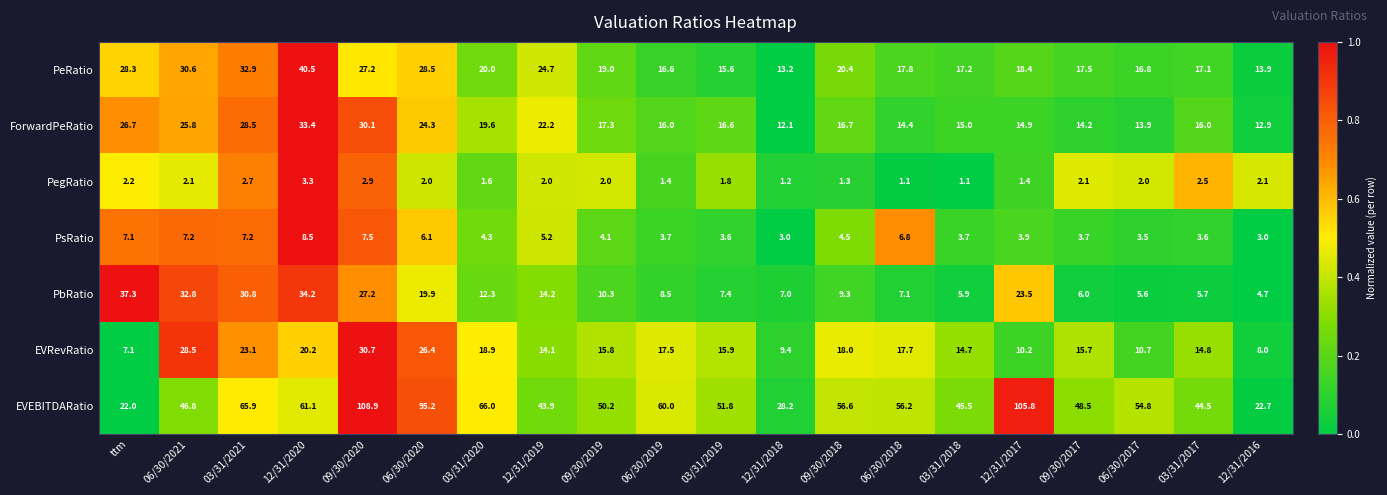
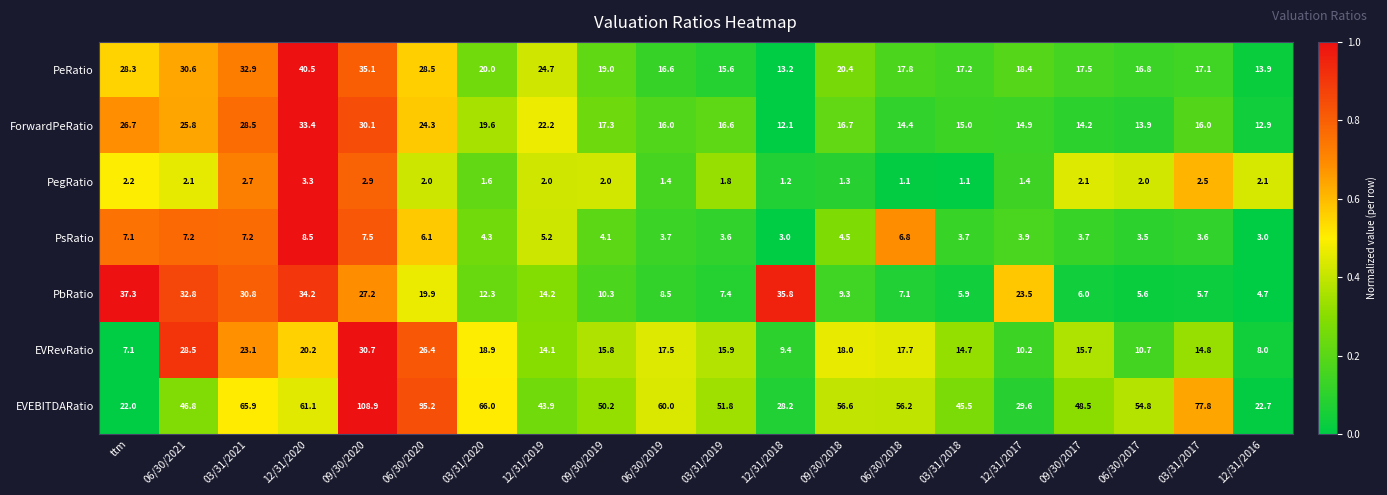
PeRatio, 09/30/2020: 27.2 -> 35.1
PbRatio, 12/31/2018: 7.0 -> 35.8
EVEBITDARatio, 12/31/2017: 105.8 -> 29.6
EVEBITDARatio, 03/31/2017: 44.5 -> 77.8
